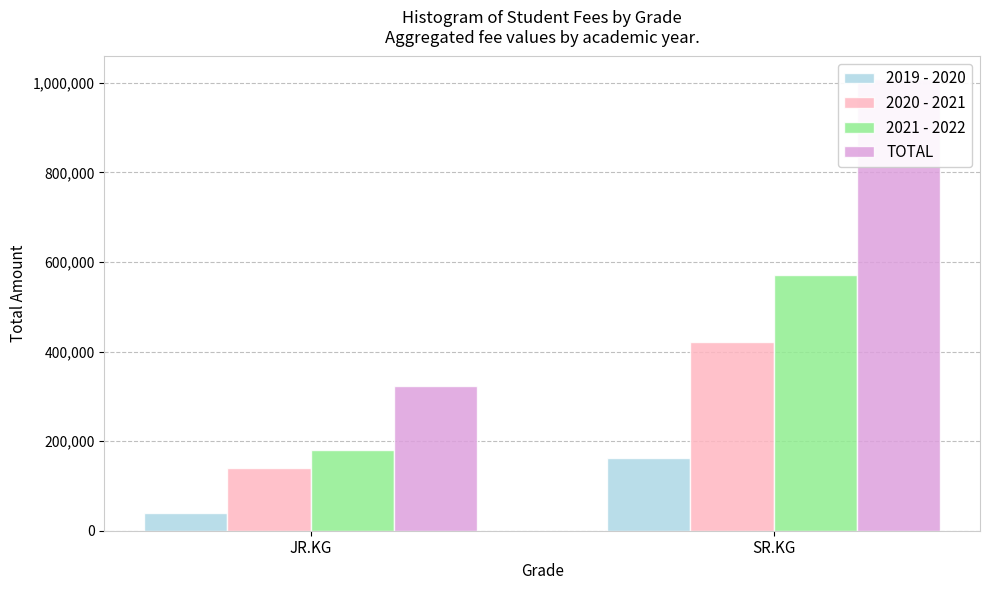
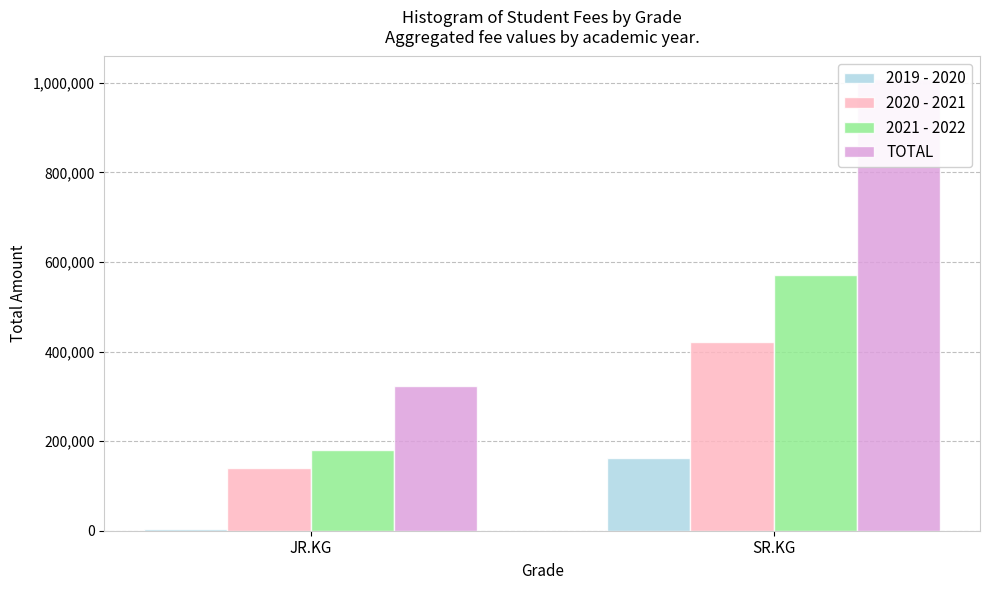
2019 - 2020, JR.KG: 40,000 -> 0
